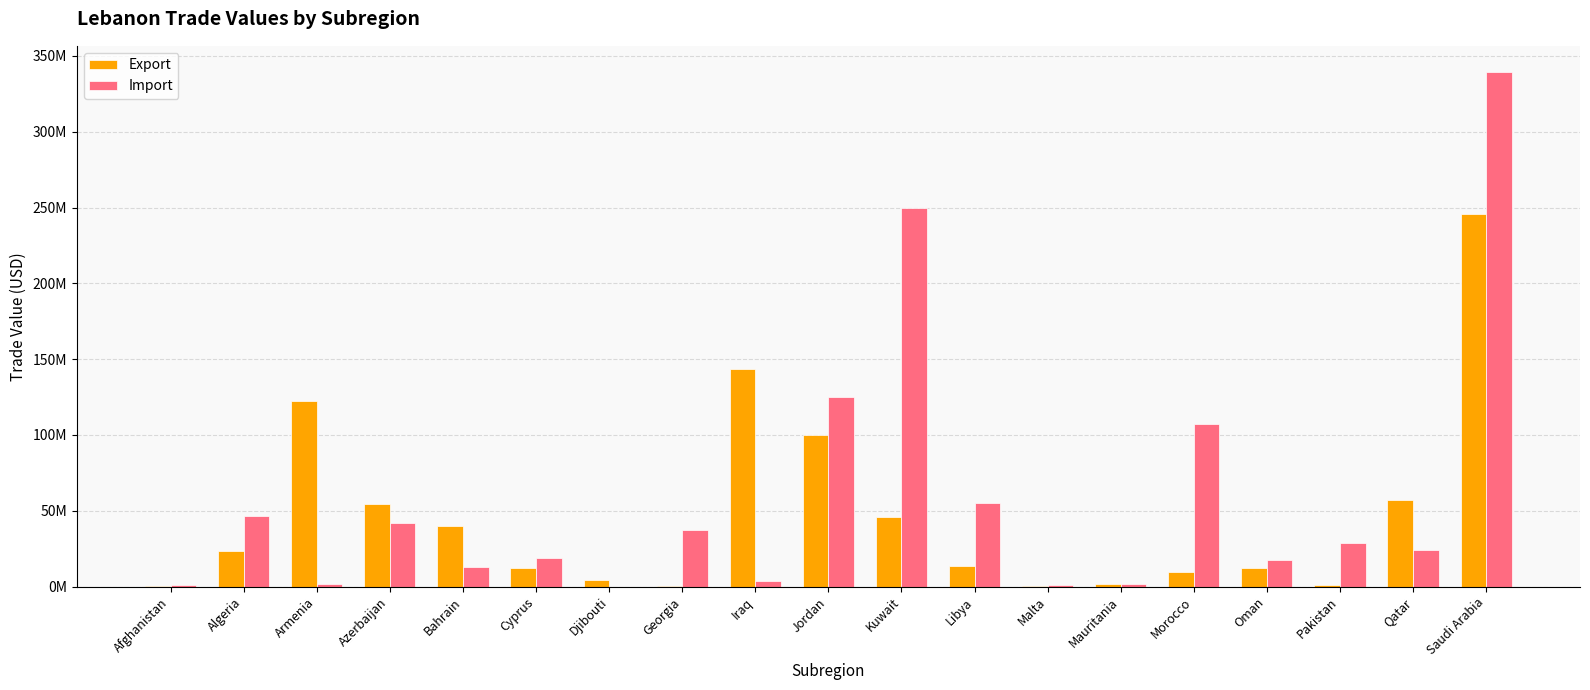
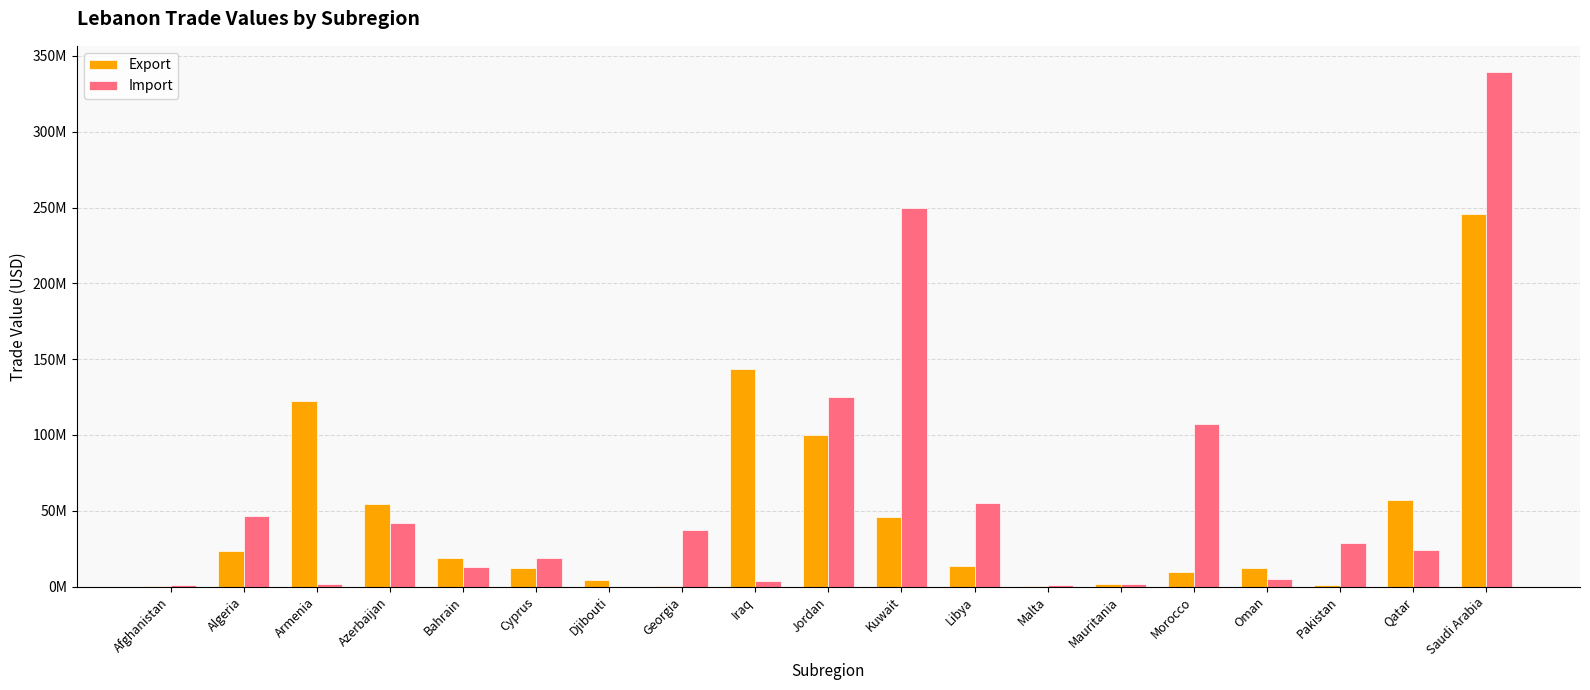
Export, Bahrain: 40000000 -> 19000000
Import, Oman: 18000000 -> 5000000
